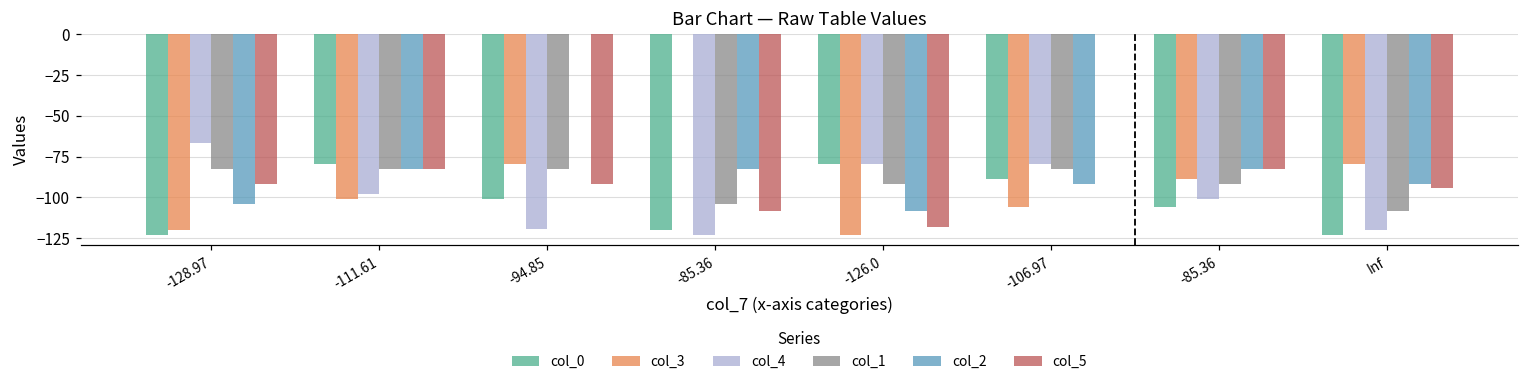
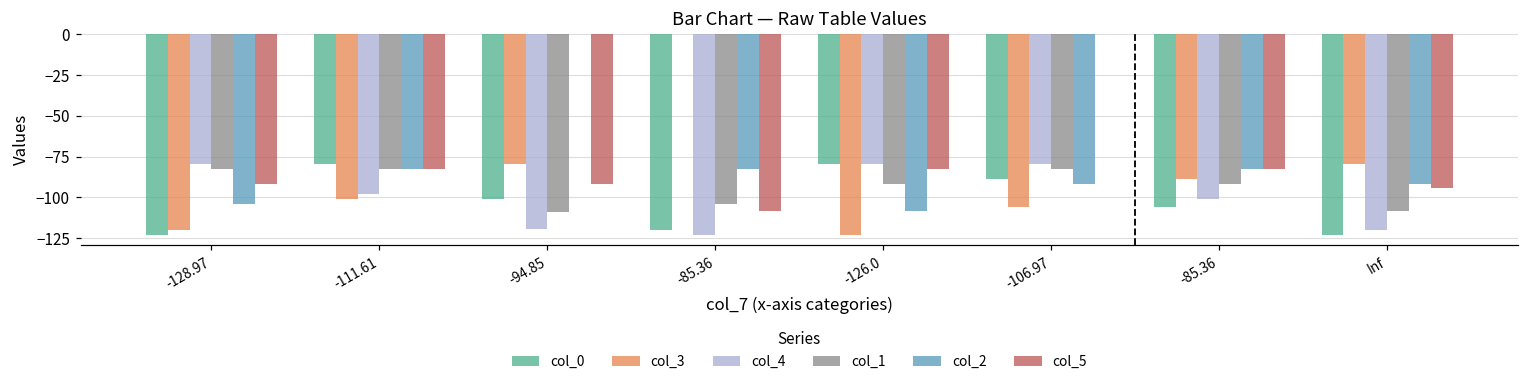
col_4, -128.97: -67 -> -79
col_1, -94.85: -82 -> -109
col_5, -126.0: -118 -> -82
